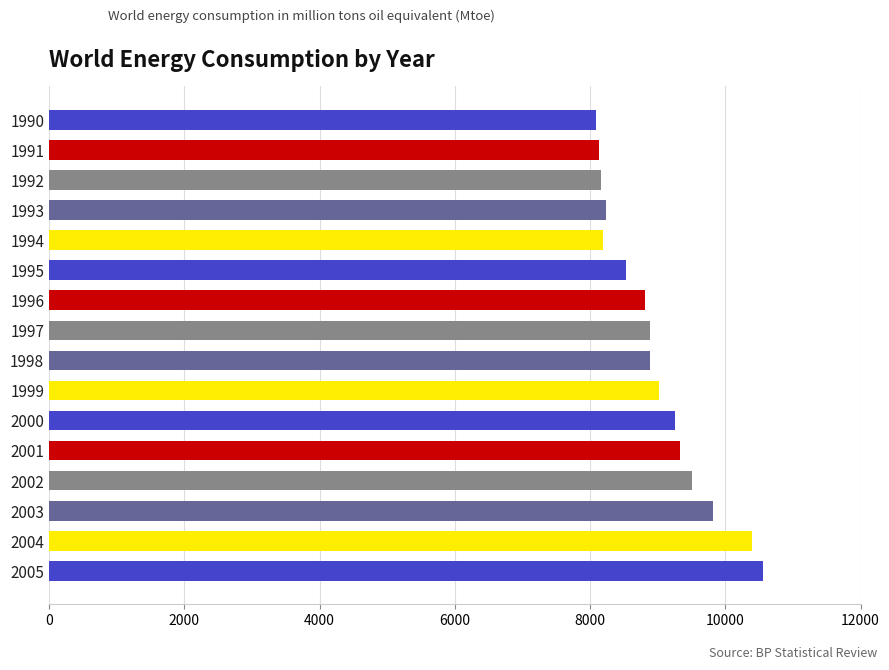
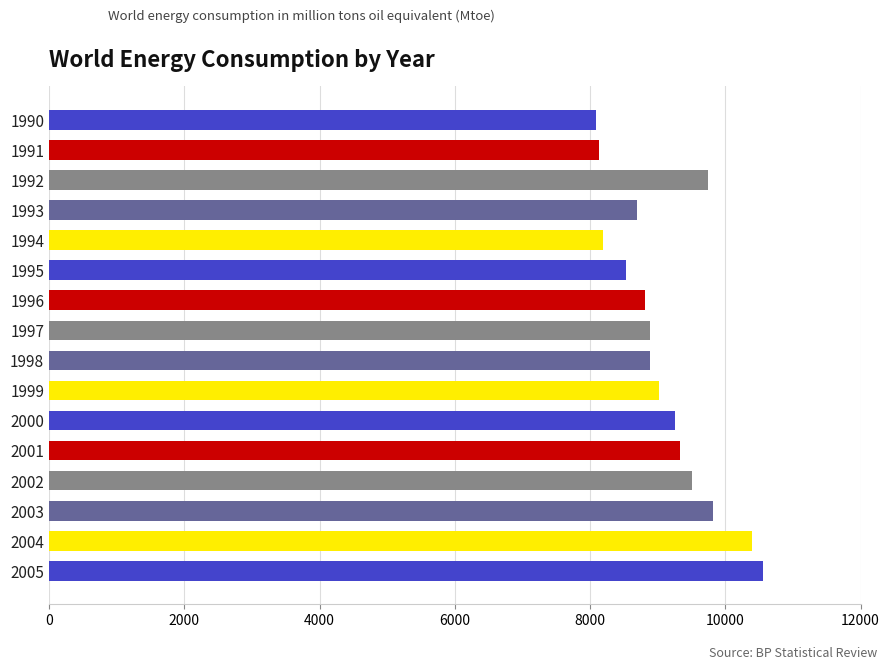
1992: 8200 -> 9700
1993: 8200 -> 8700
